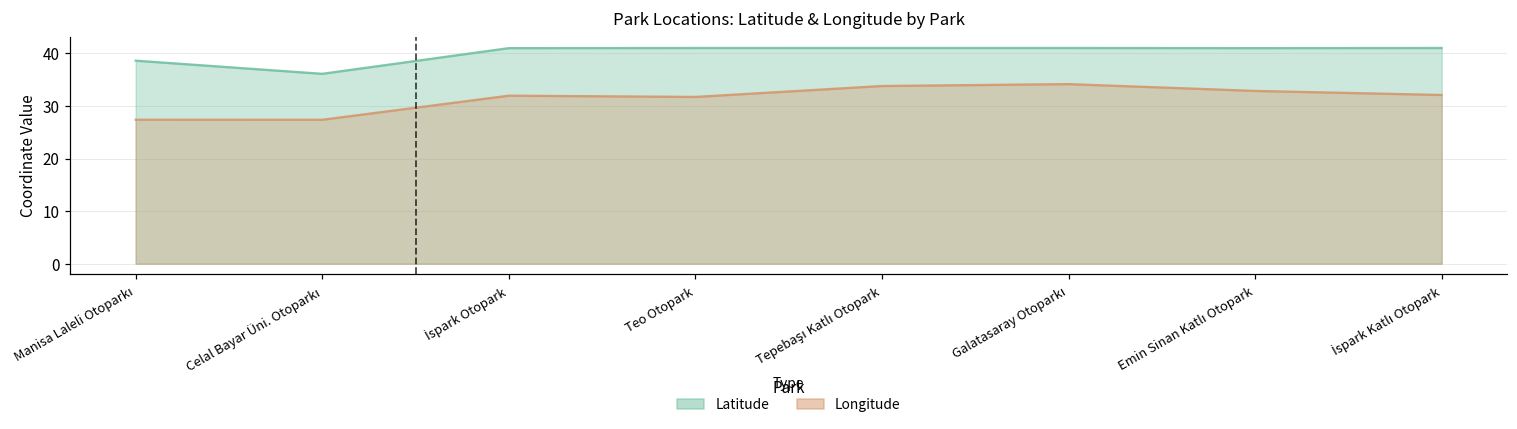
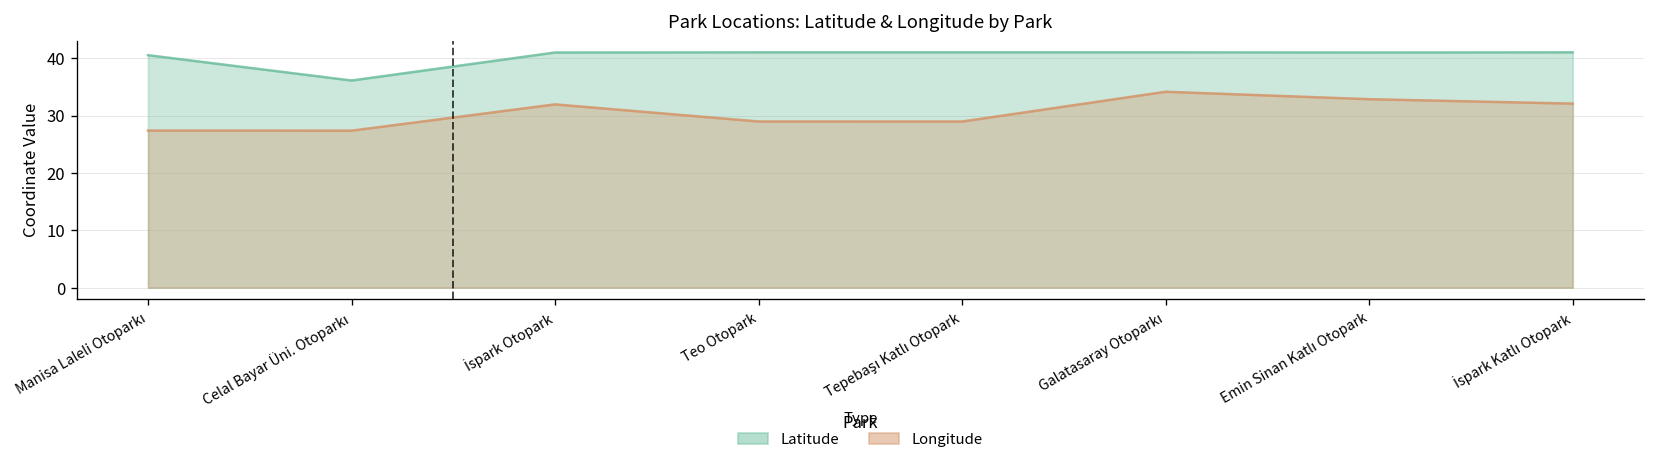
Latitude, Manisa Laleli Otoparkı: 39 -> 41
Longitude, Teo Otopark: 32 -> 29
Longitude, Tepebaşı Katlı Otopark: 34 -> 29
